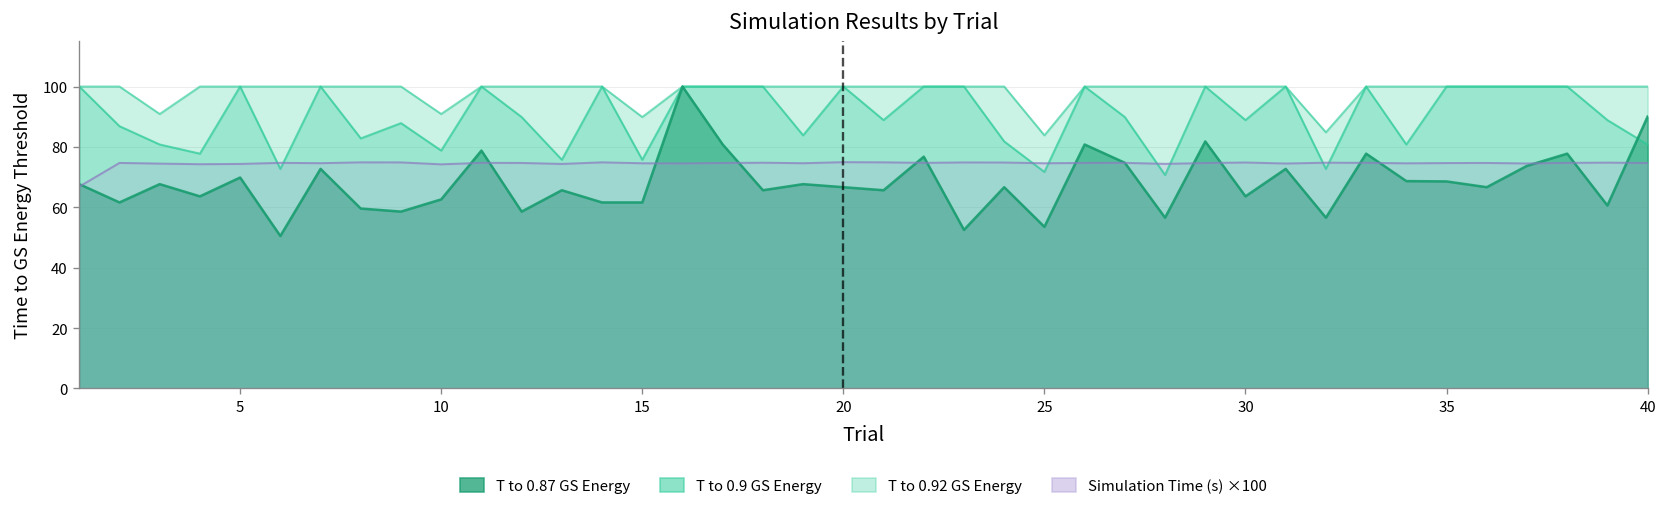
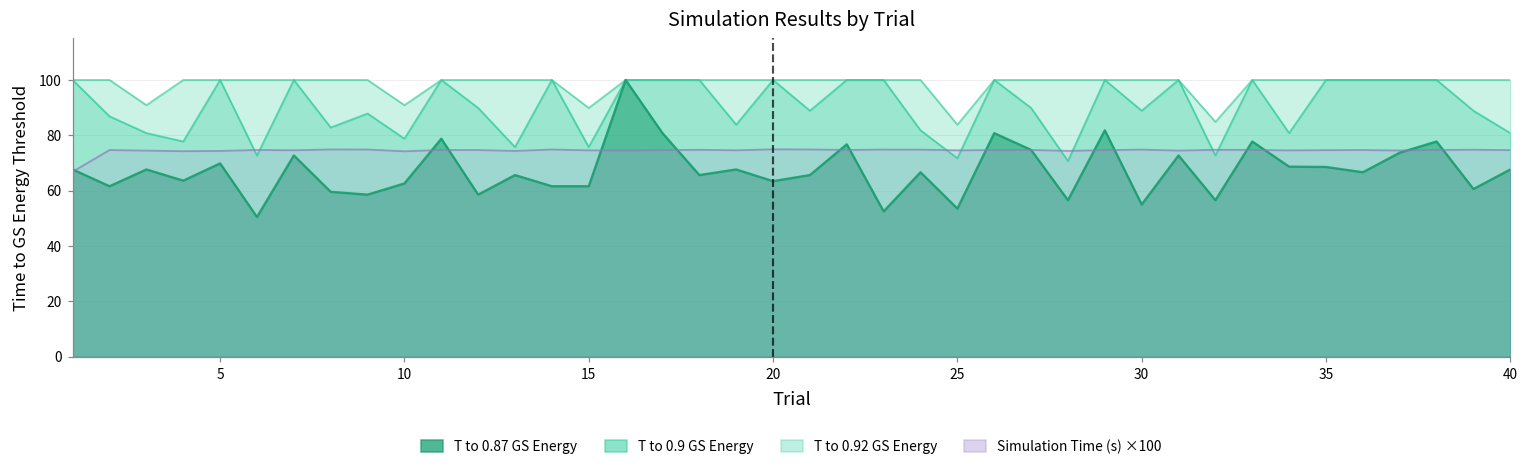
T to 0.87 GS Energy, 20: 67 -> 63
T to 0.87 GS Energy, 30: 64 -> 55
T to 0.87 GS Energy, 40: 90 -> 68
